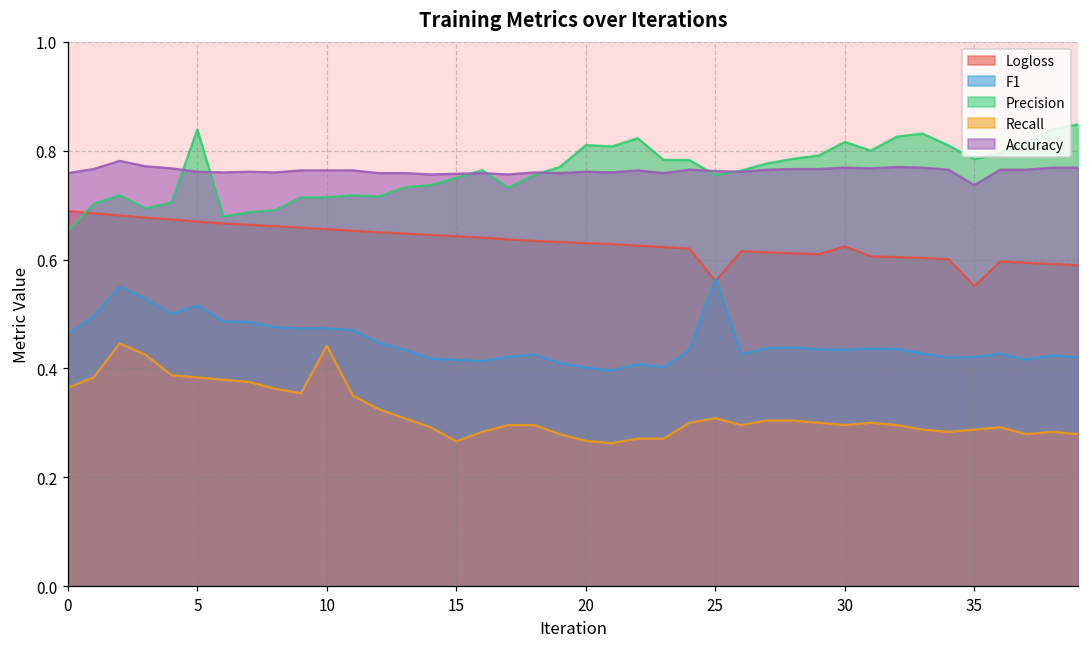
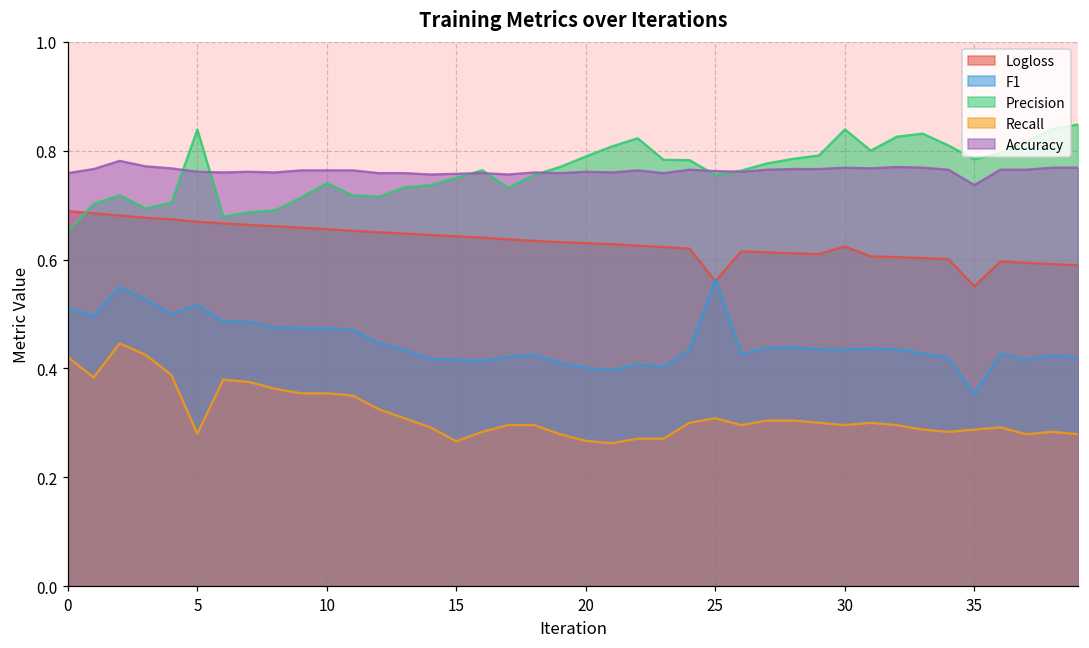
F1, 0: 0.46 -> 0.51
Recall, 0: 0.36 -> 0.42
Recall, 5: 0.38 -> 0.28
Precision, 10: 0.71 -> 0.74
Recall, 10: 0.44 -> 0.35
Precision, 20: 0.81 -> 0.79
Precision, 30: 0.82 -> 0.84
F1, 35: 0.42 -> 0.35
